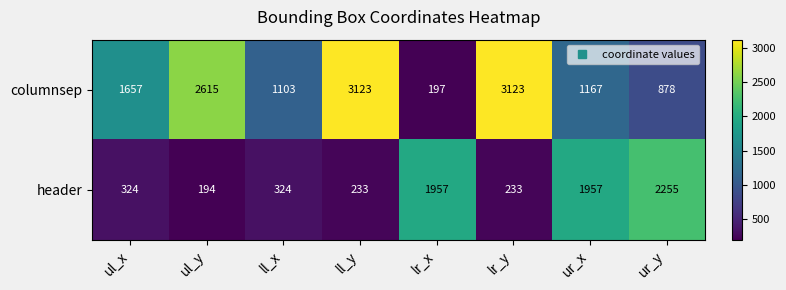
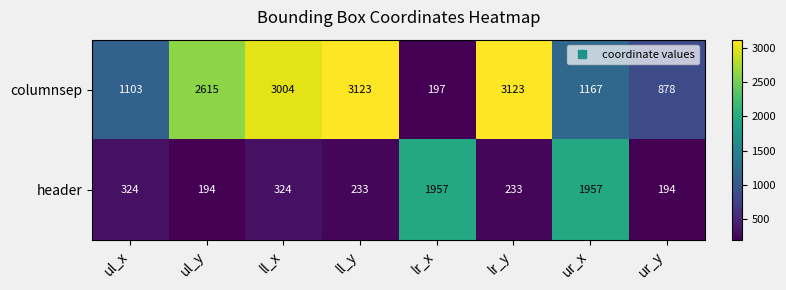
columnsep, ul_x: 1657 -> 1103
columnsep, ll_x: 1103 -> 3004
header, ur_y: 2255 -> 194
